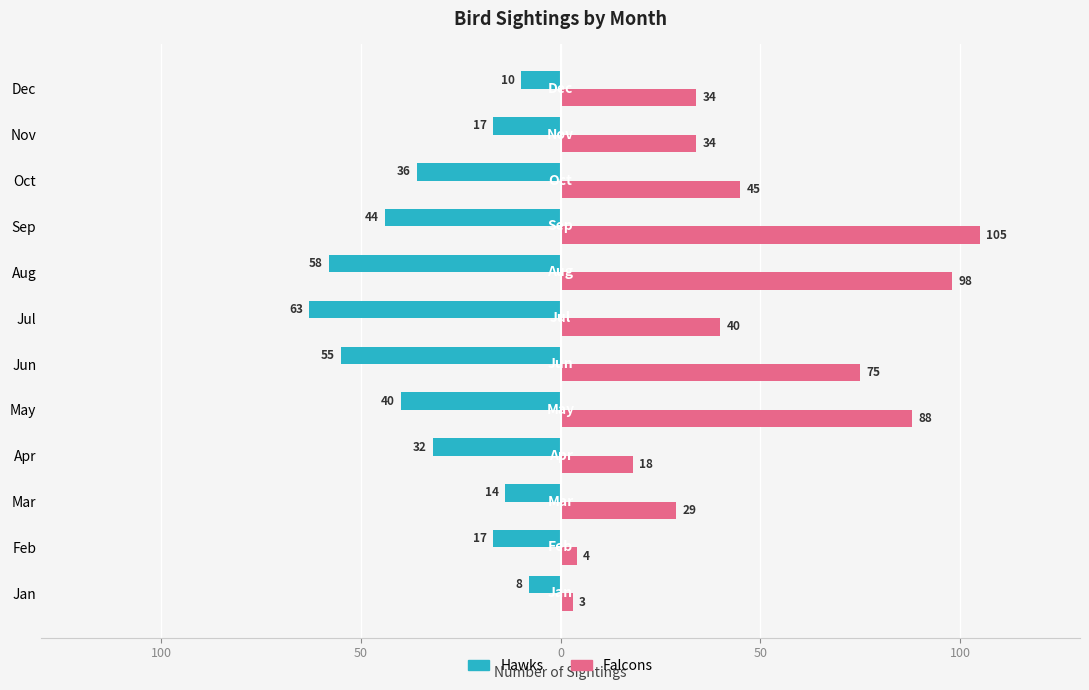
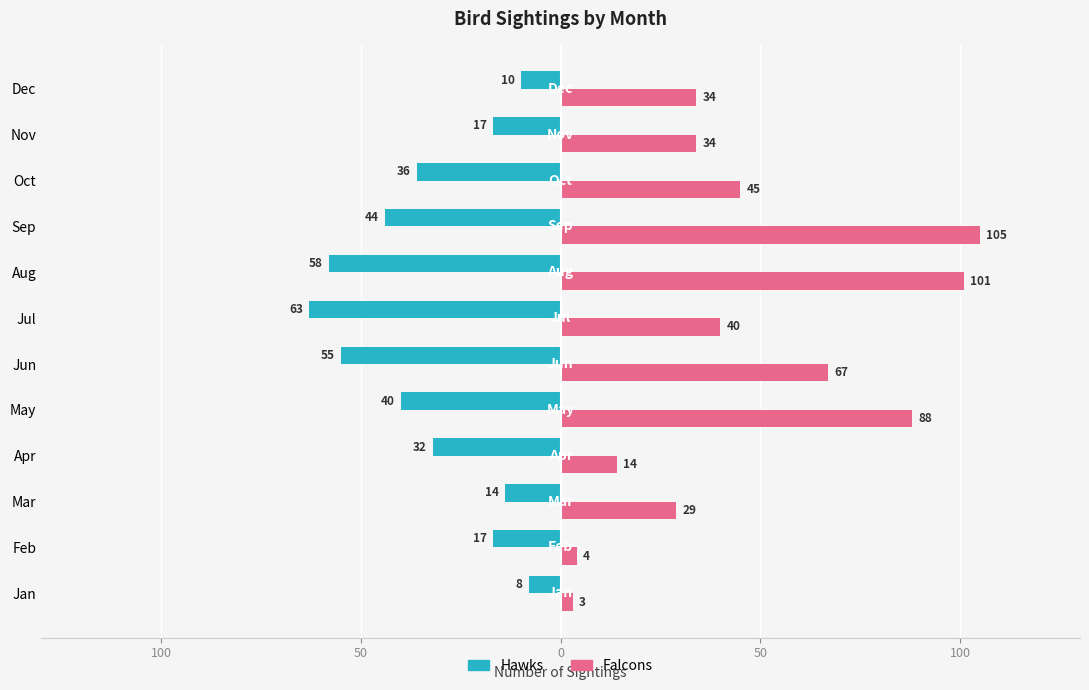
Falcons, Aug: 98 -> 101
Falcons, Jun: 75 -> 67
Falcons, Apr: 18 -> 14
